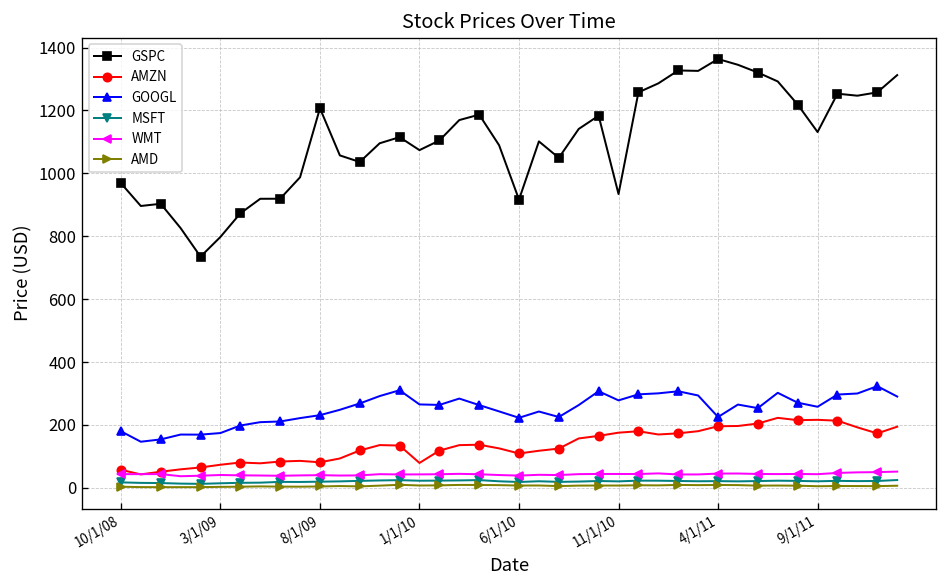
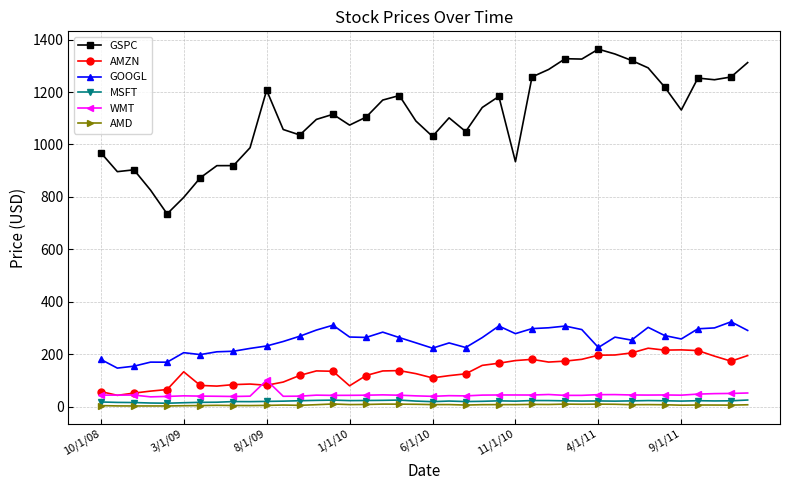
AMZN, 3/1/09: 70 -> 130
GOOGL, 3/1/09: 170 -> 210
WMT, 8/1/09: 40 -> 100
GSPC, 6/1/10: 920 -> 1030
